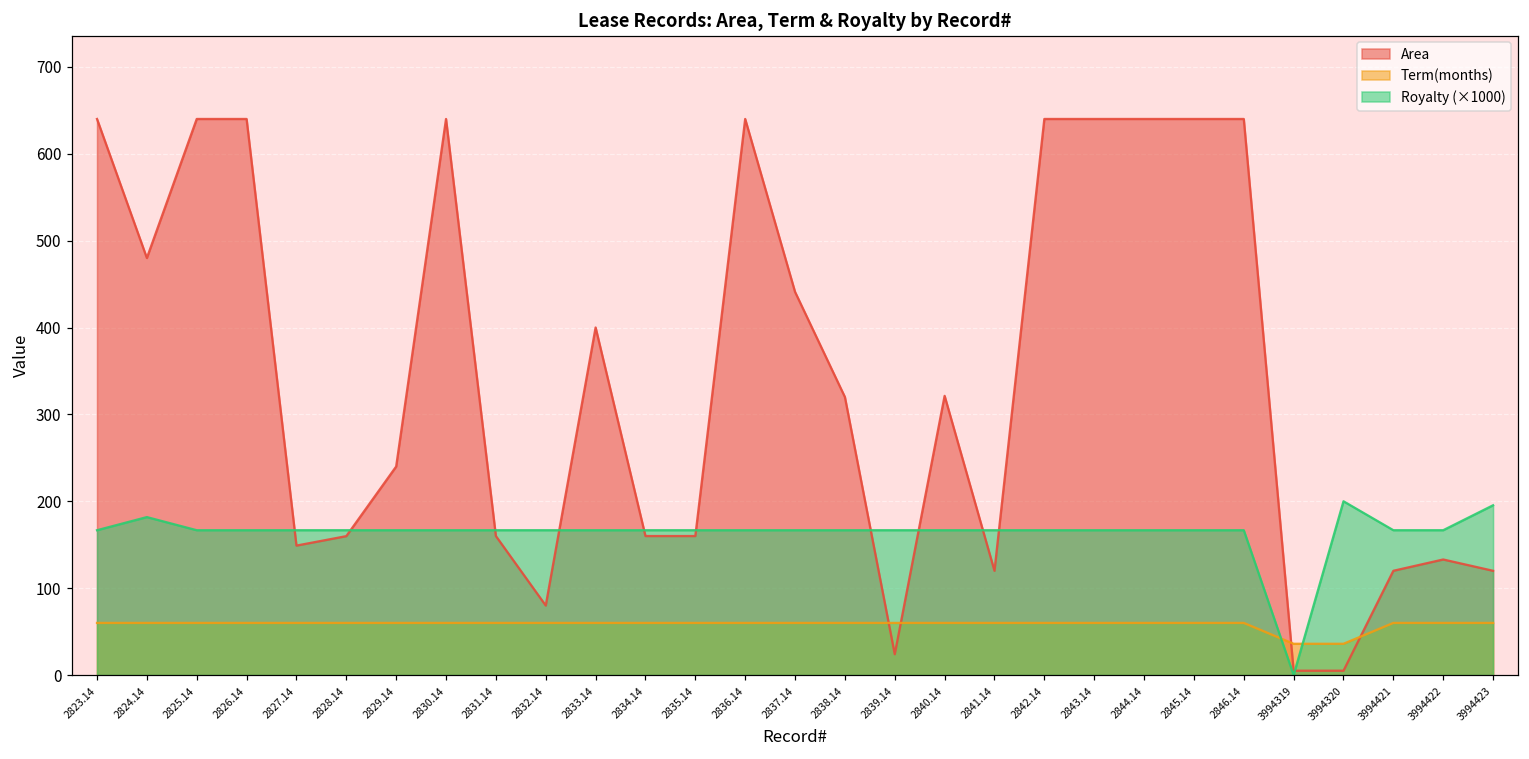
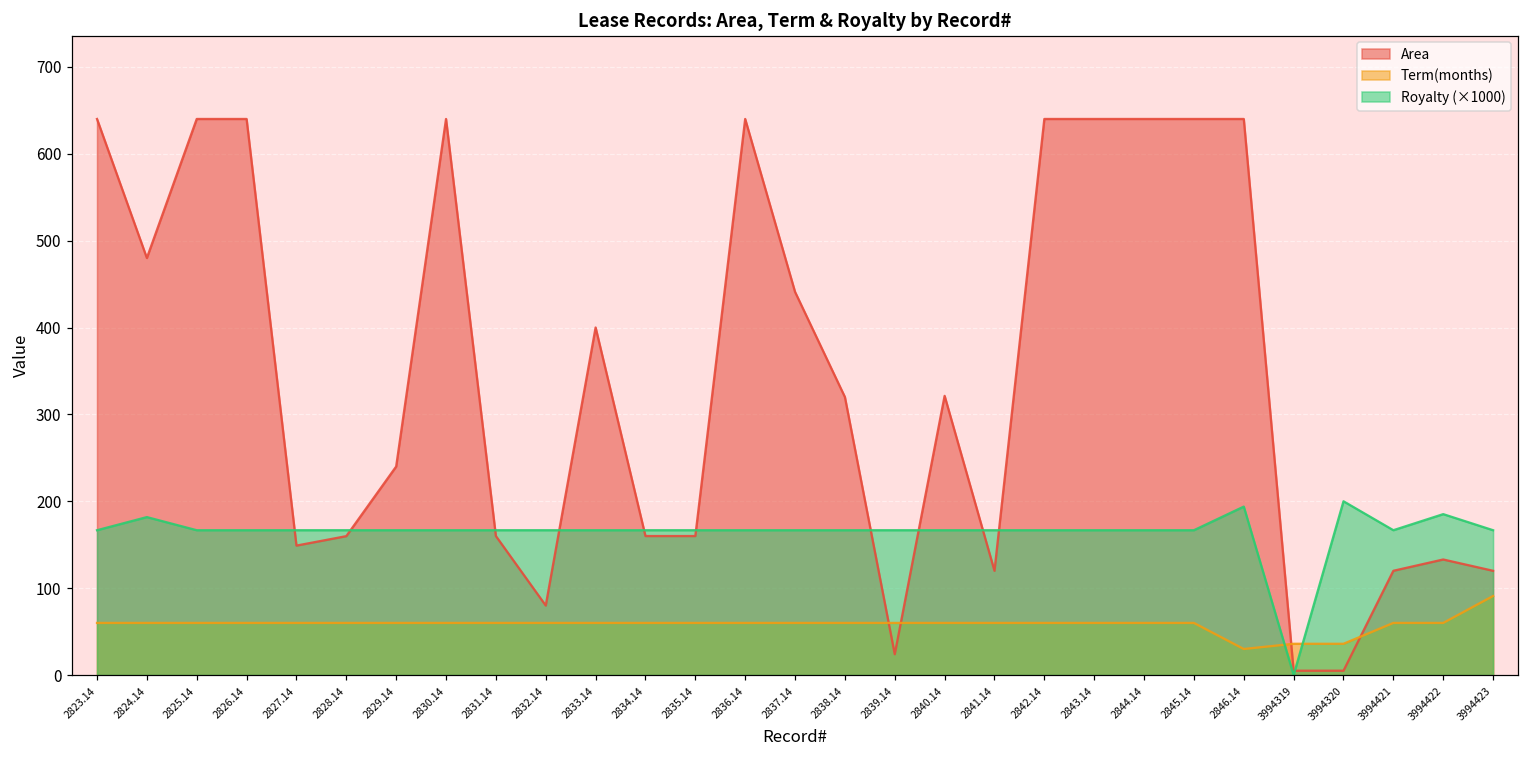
Term(months), 2846.14: 60 -> 30
Royalty (×1000), 2846.14: 170 -> 190
Royalty (×1000), 3994422: 170 -> 190
Term(months), 3994423: 60 -> 90
Royalty (×1000), 3994423: 200 -> 170
